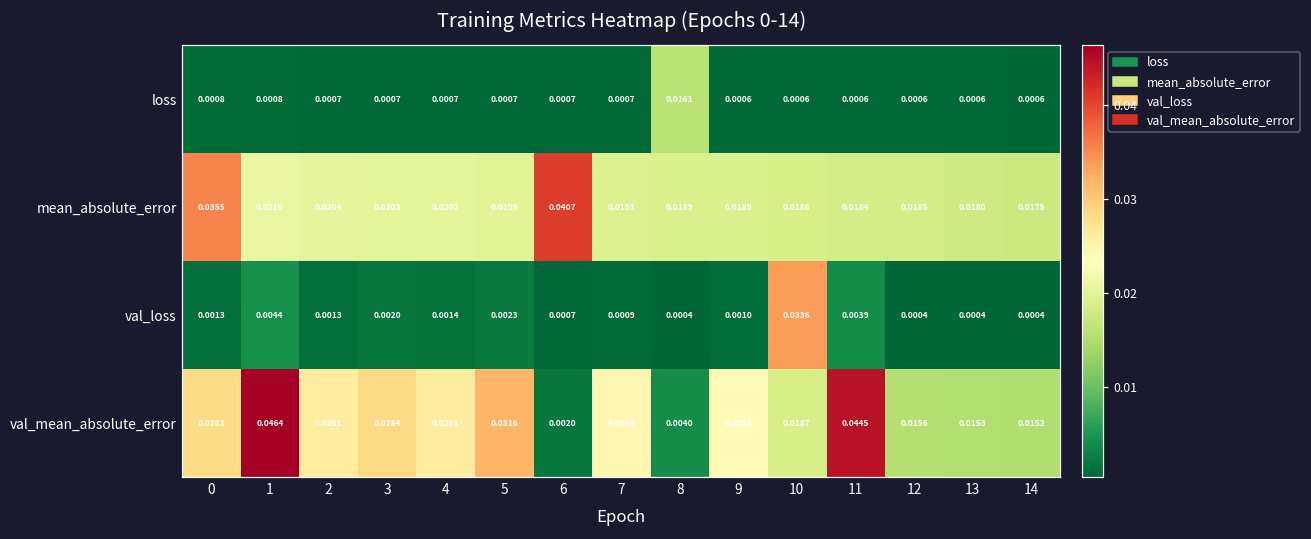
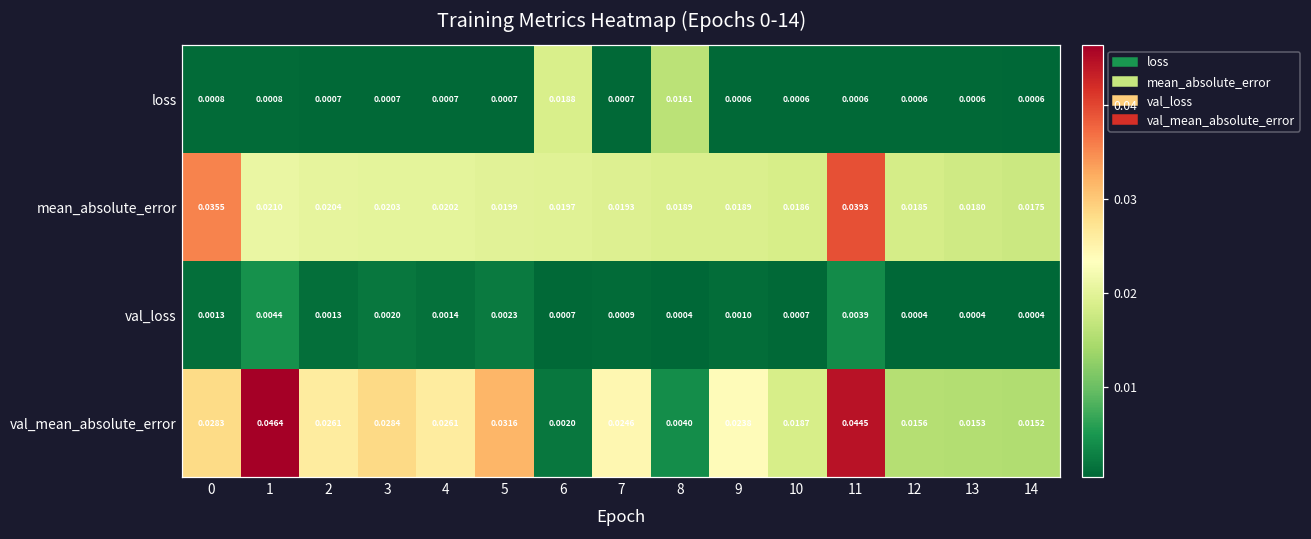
loss, 6: 0.0007 -> 0.0188
mean_absolute_error, 6: 0.0407 -> 0.0197
mean_absolute_error, 11: 0.0184 -> 0.0393
val_loss, 10: 0.0336 -> 0.0007
